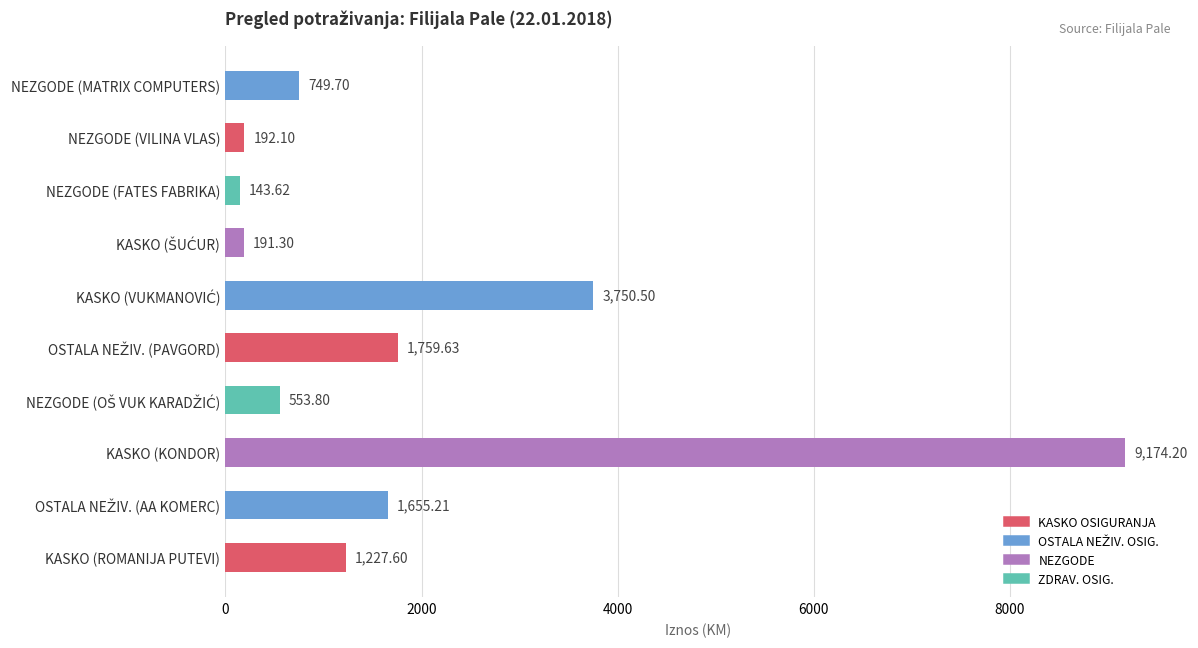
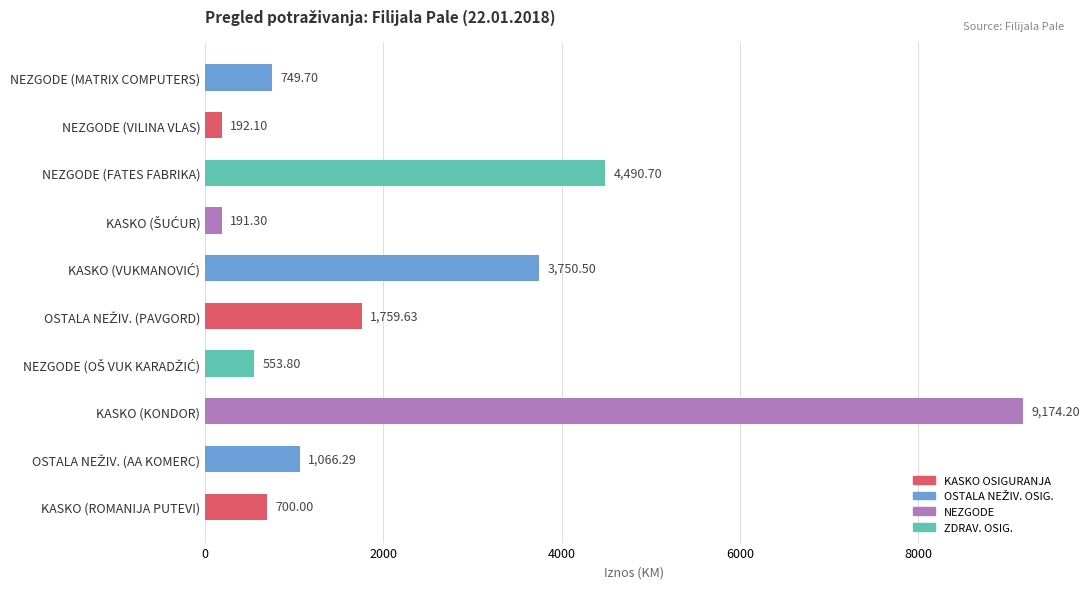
NEZGODE (FATES FABRIKA): 143.62 -> 4,490.70
OSTALA NEŽIV. (AA KOMERC): 1,655.21 -> 1,066.29
KASKO (ROMANIJA PUTEVI): 1,227.60 -> 700.00
